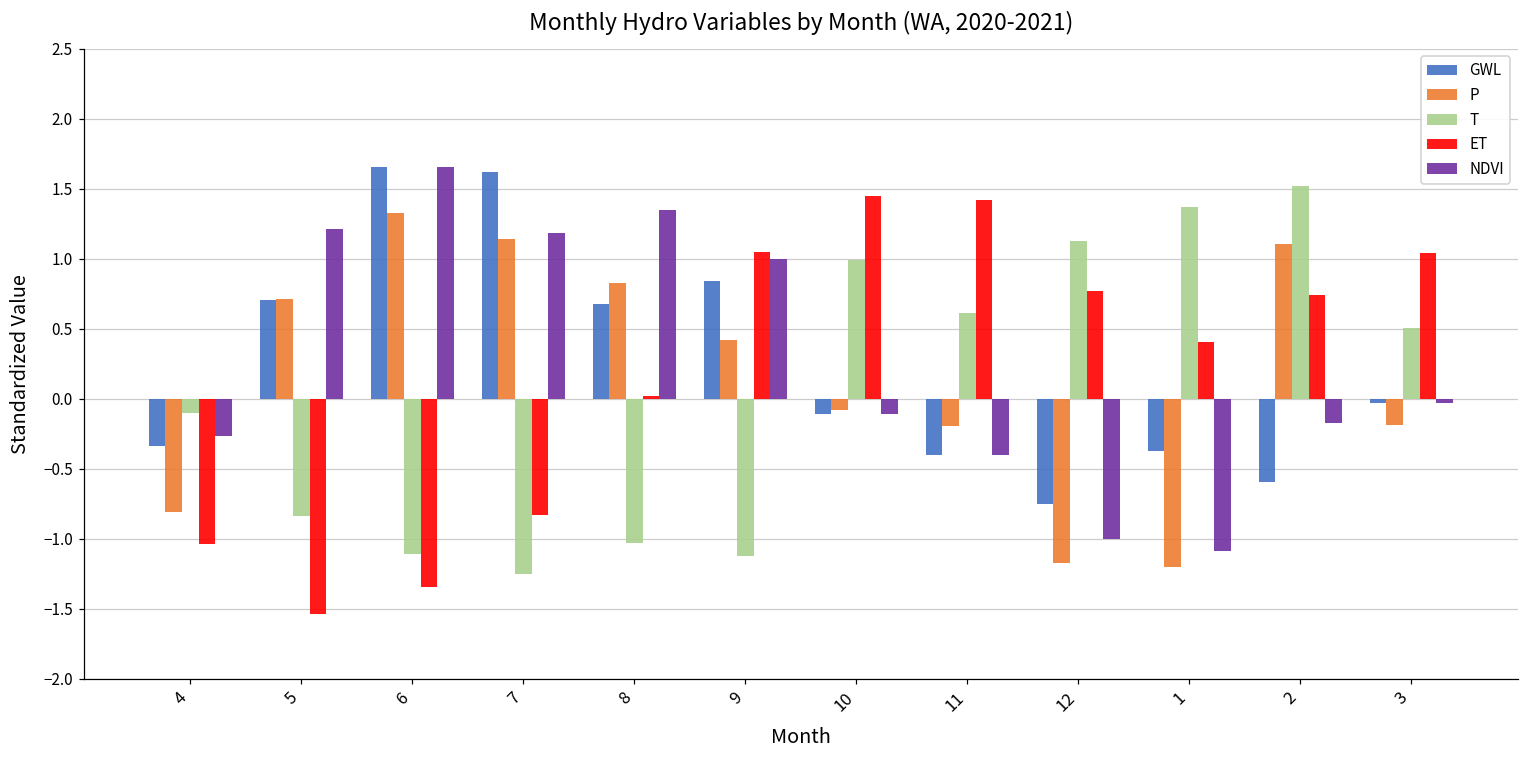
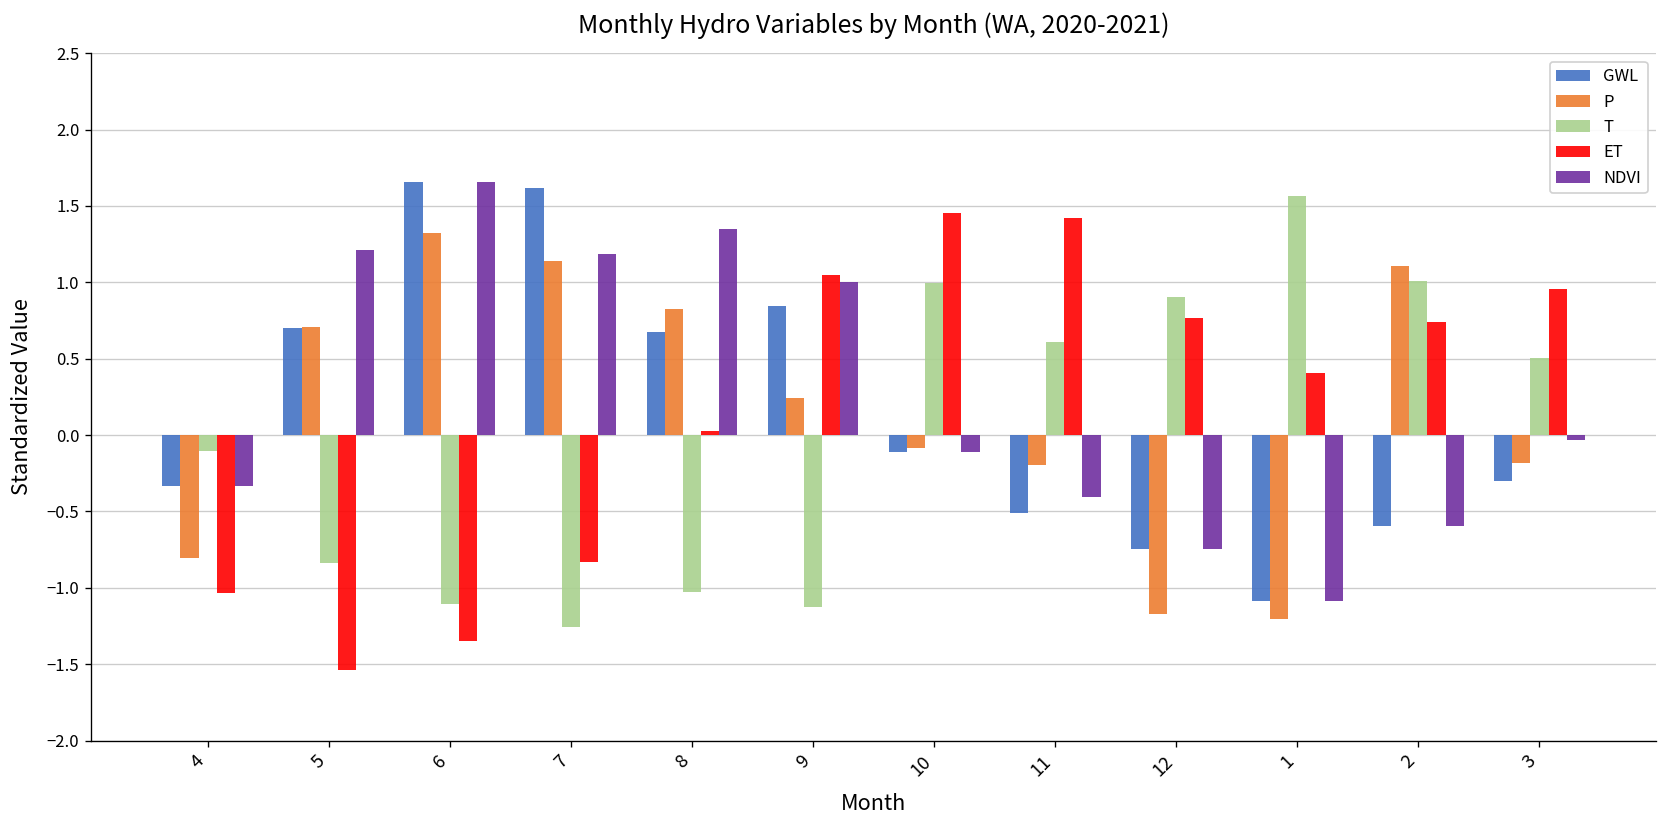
NDVI, 4: -0.27 -> -0.33
P, 9: 0.42 -> 0.25
GWL, 11: -0.40 -> -0.51
T, 12: 1.13 -> 0.90
NDVI, 12: -1.00 -> -0.75
GWL, 1: -0.37 -> -1.09
T, 1: 1.37 -> 1.57
T, 2: 1.52 -> 1.01
NDVI, 2: -0.17 -> -0.59
GWL, 3: -0.03 -> -0.30
ET, 3: 1.04 -> 0.95
